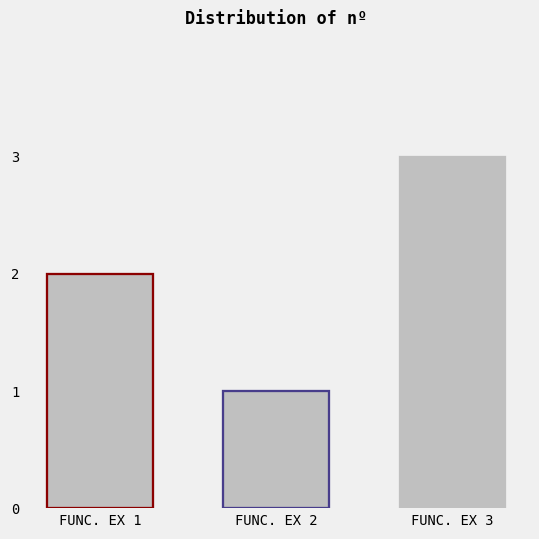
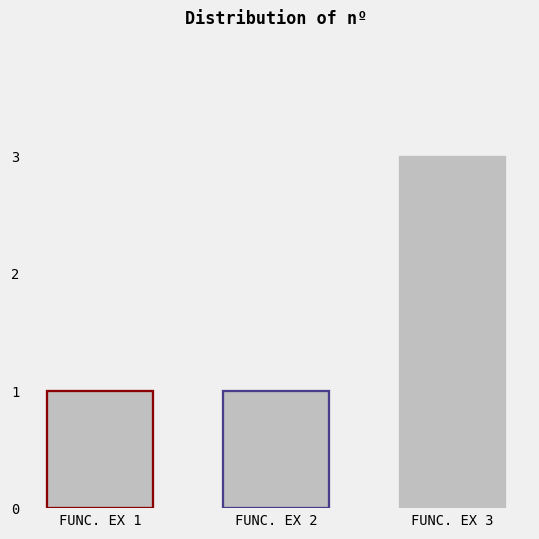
FUNC. EX 1: 2 -> 1
